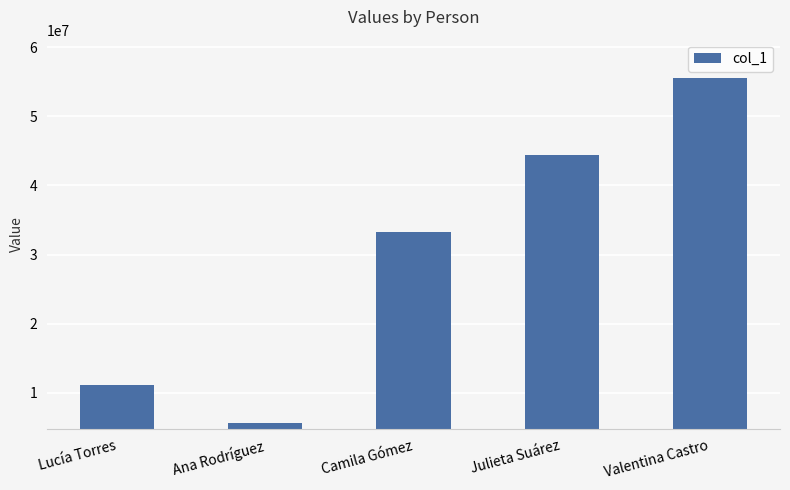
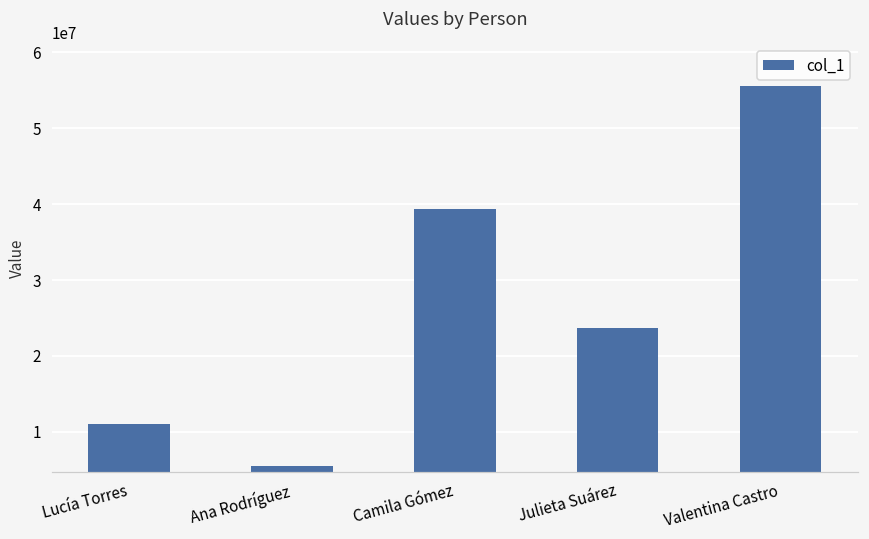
Camila Gómez: 33000000 -> 39000000
Julieta Suárez: 44000000 -> 24000000
